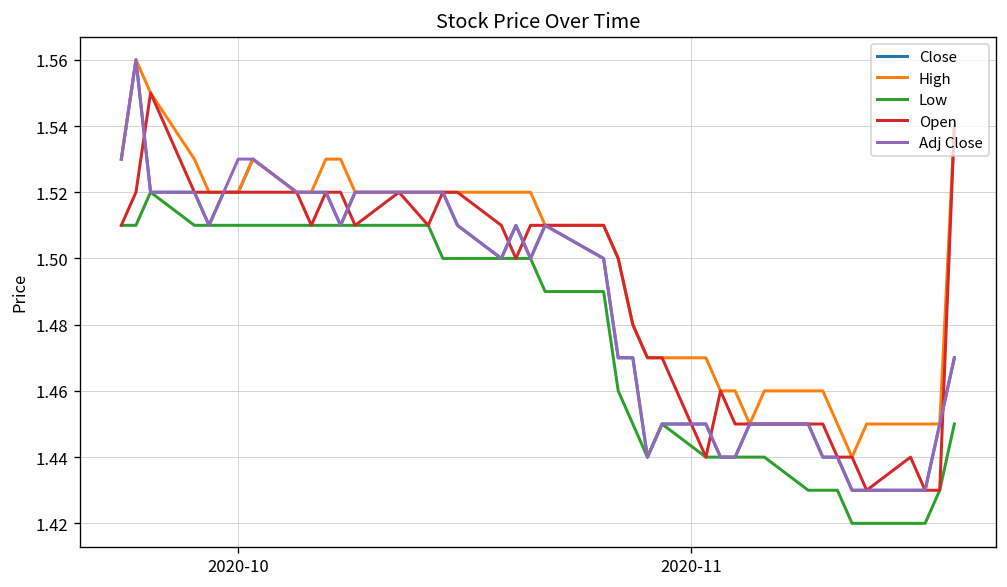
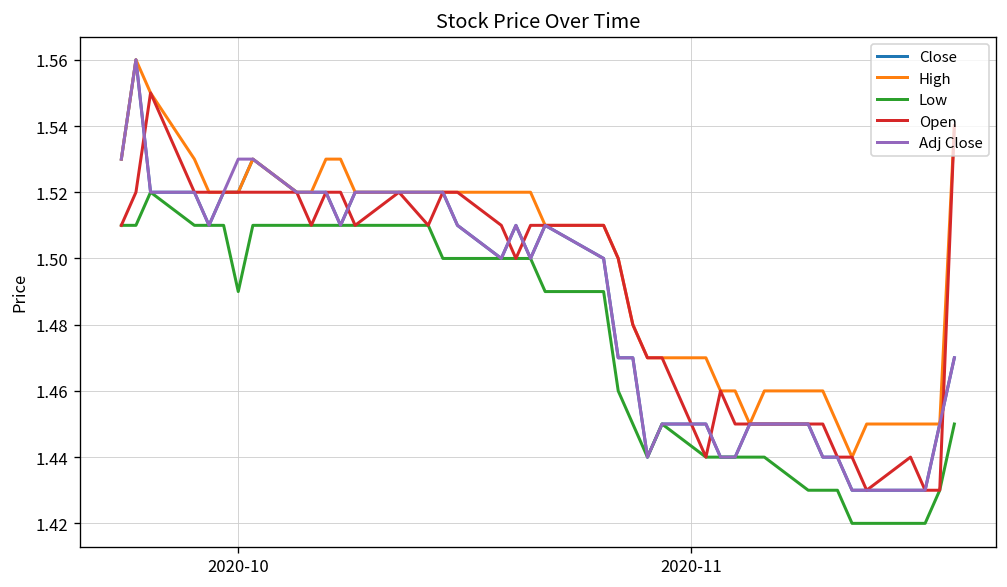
Low, 2020-10: 1.51 -> 1.49
